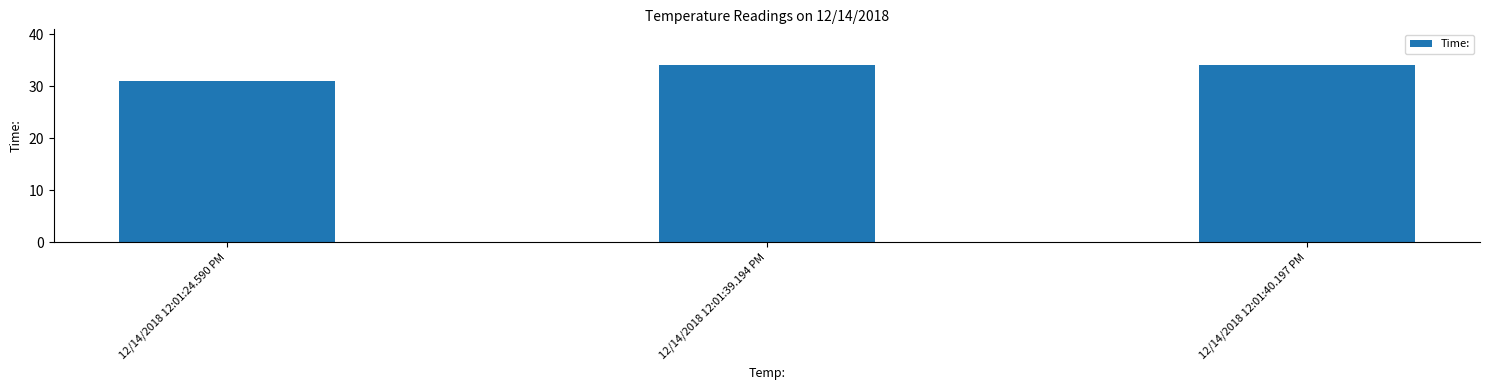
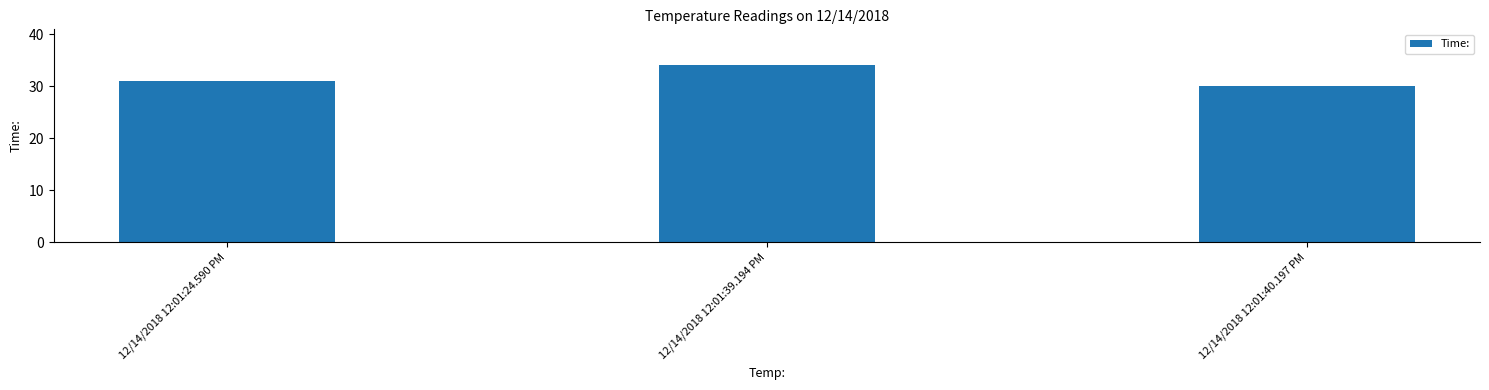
12/14/2018 12:01:40.197 PM: 34 -> 30
